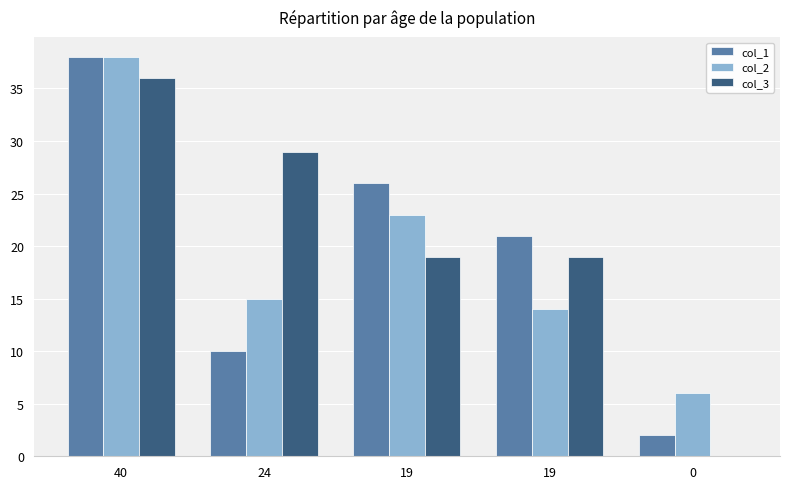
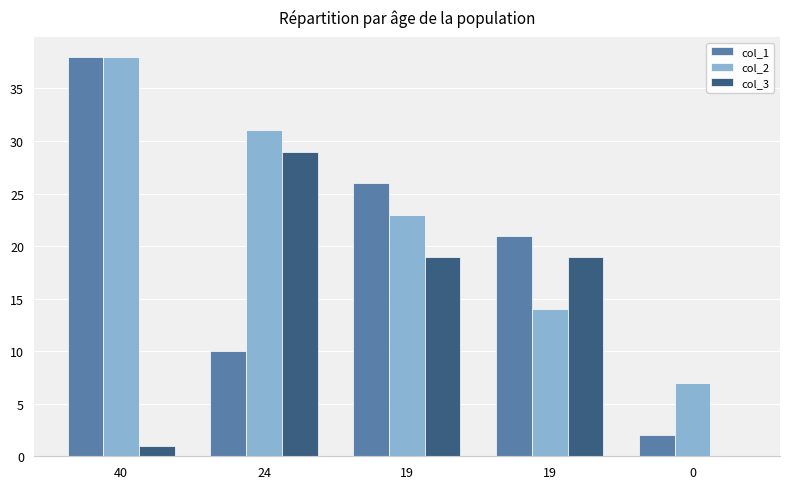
col_3, 40: 36 -> 1
col_2, 24: 15 -> 31
col_2, 0: 6 -> 7
